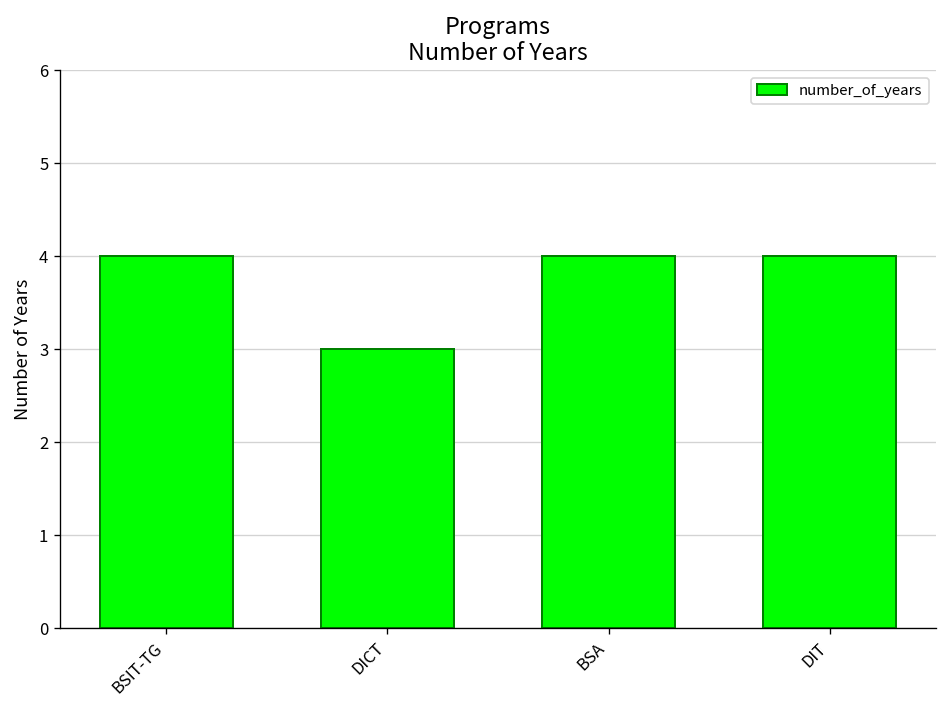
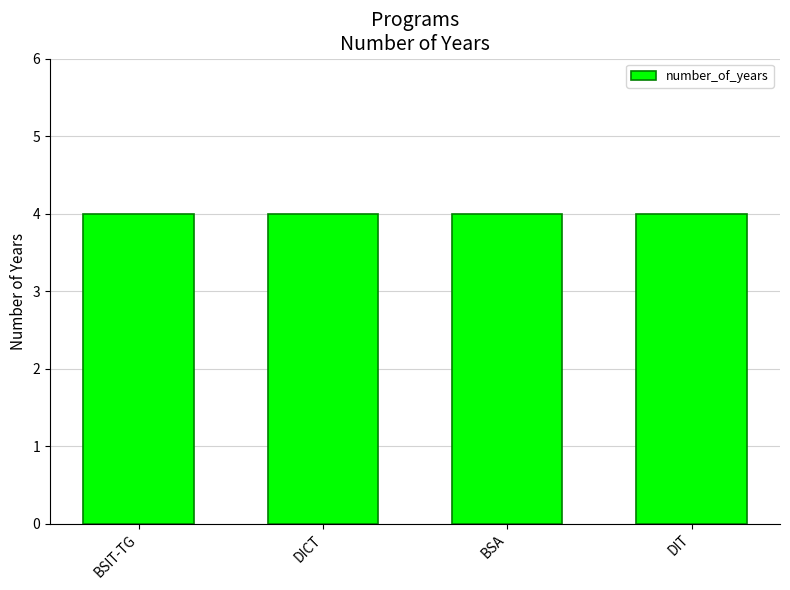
DICT: 3 -> 4
